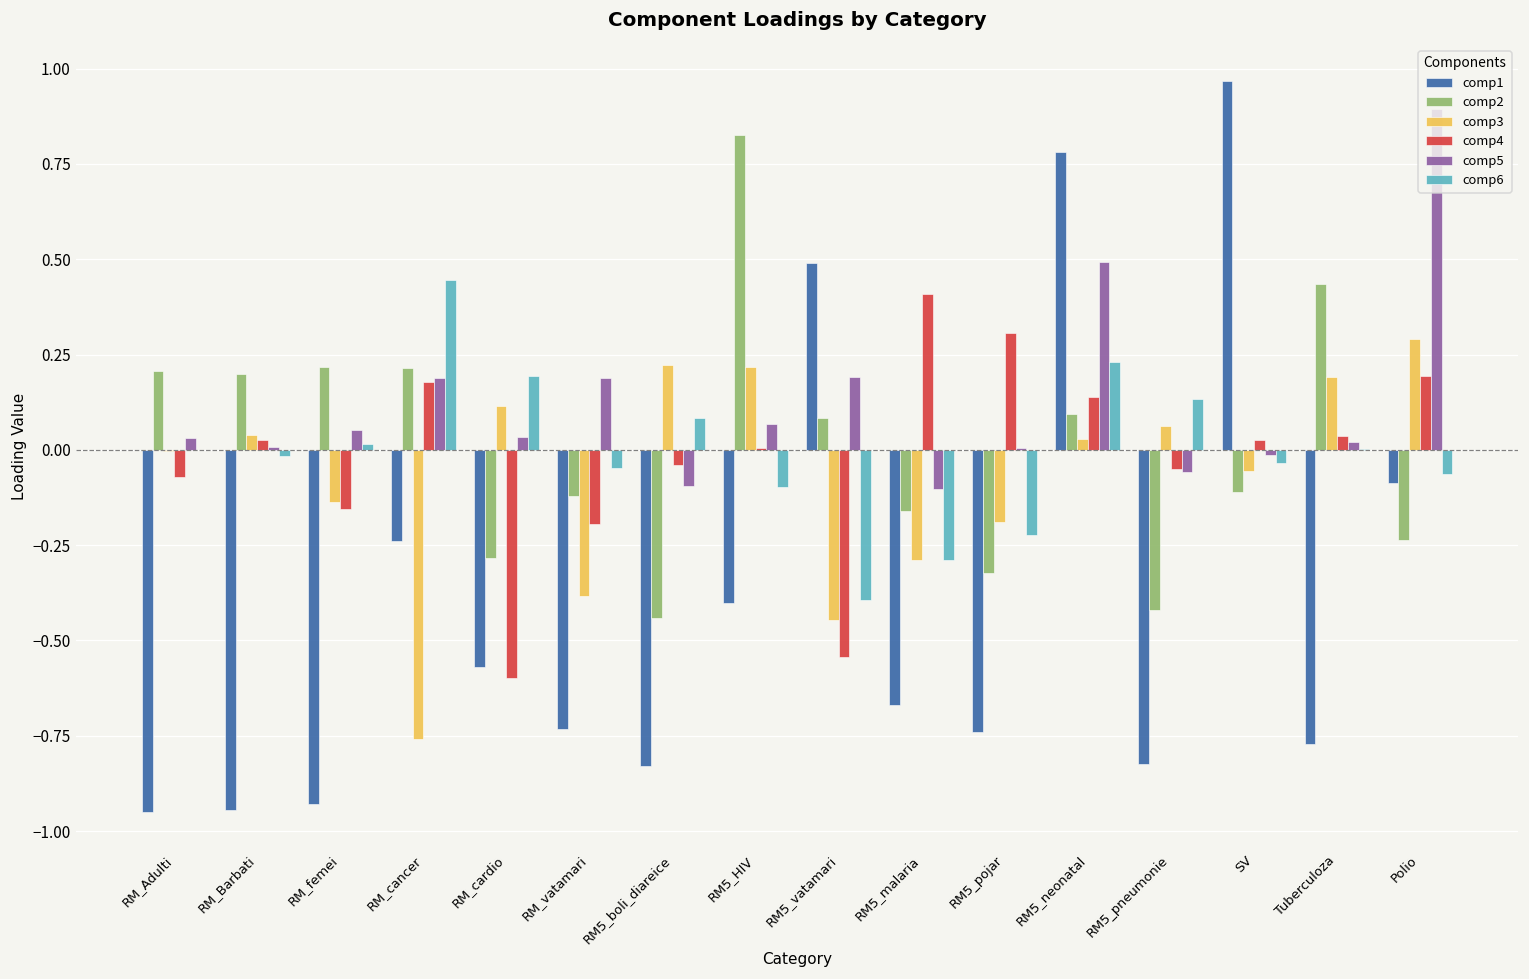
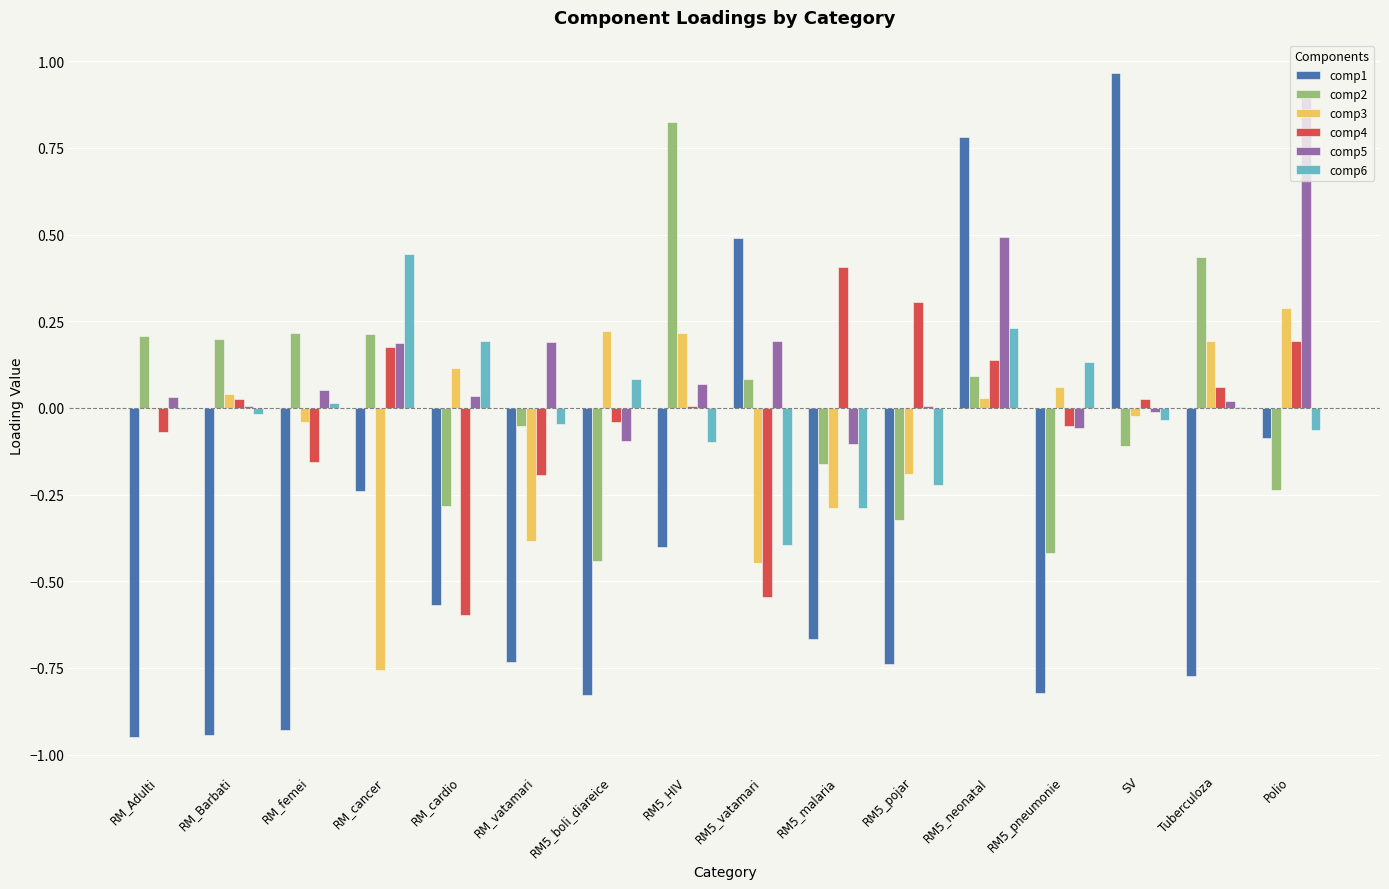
comp3, RM_femei: -0.14 -> -0.04
comp2, RM_vatamari: -0.12 -> -0.05
comp3, SV: -0.06 -> -0.02
comp4, Tuberculoza: 0.04 -> 0.06
